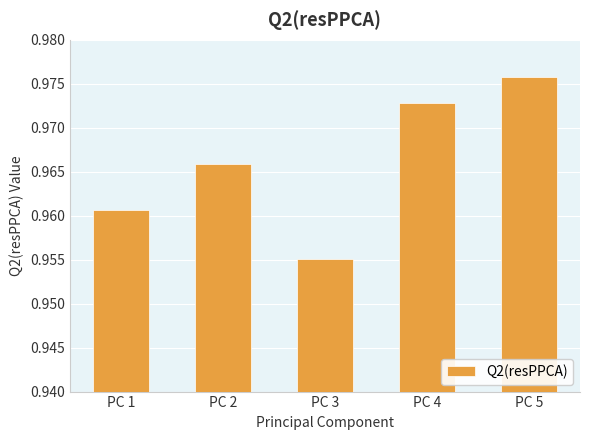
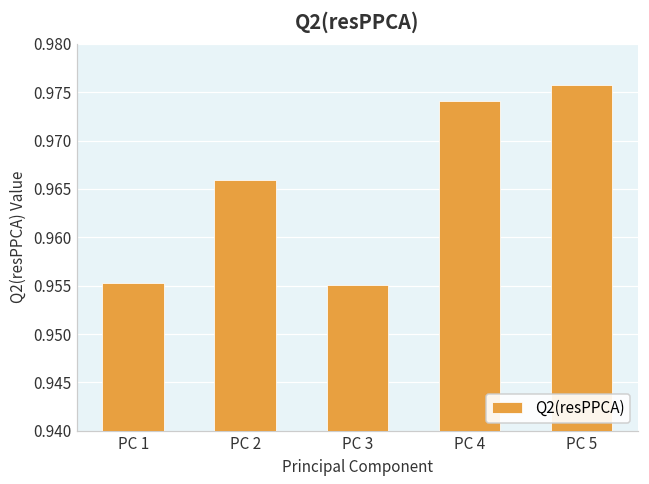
PC 1: 0.961 -> 0.955
PC 4: 0.973 -> 0.974
